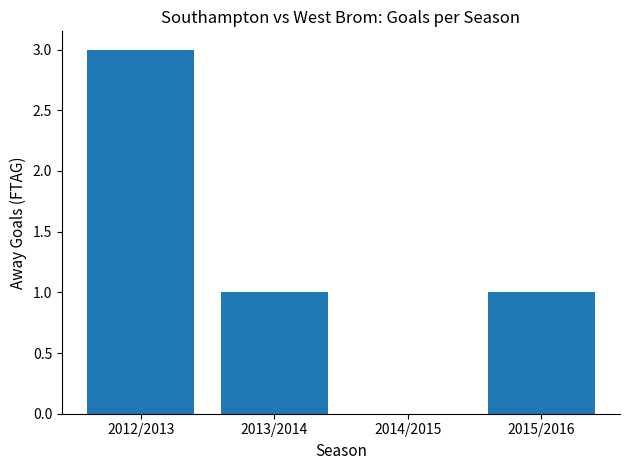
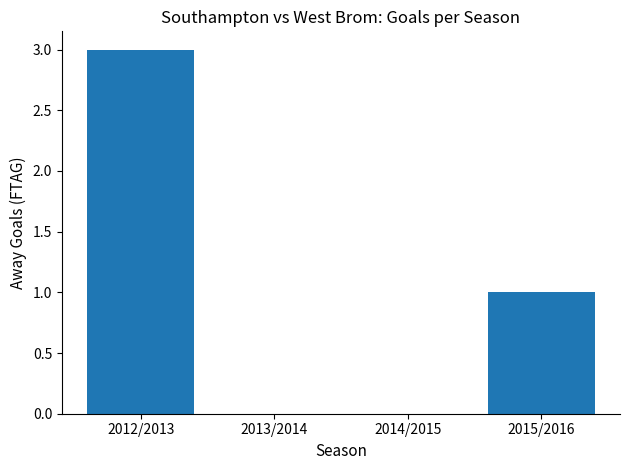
2013/2014: 1 -> 0
